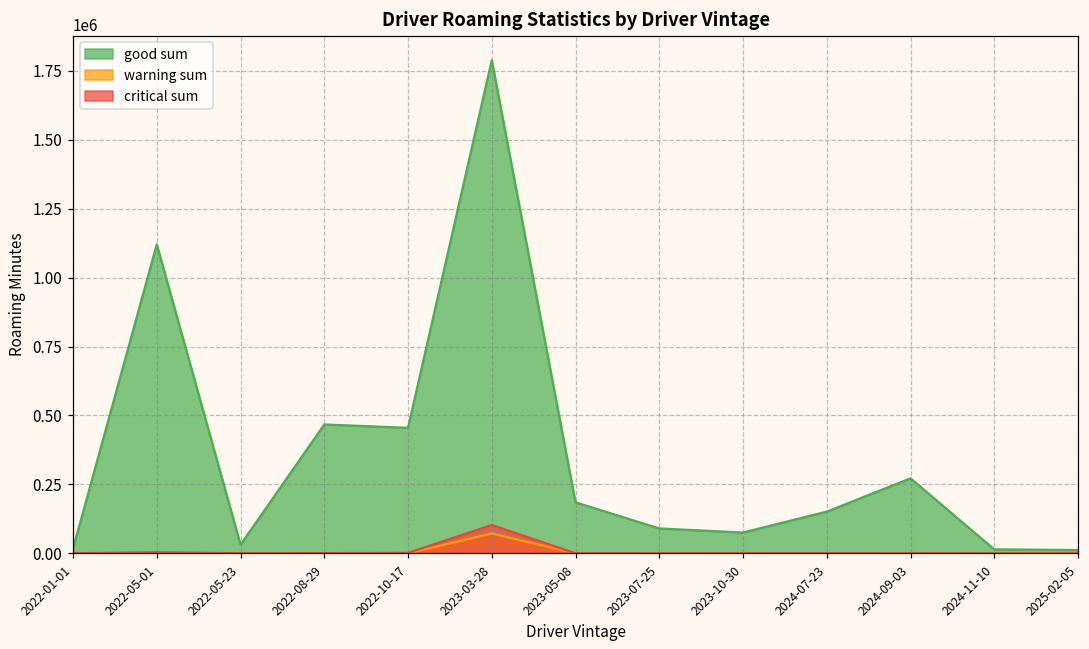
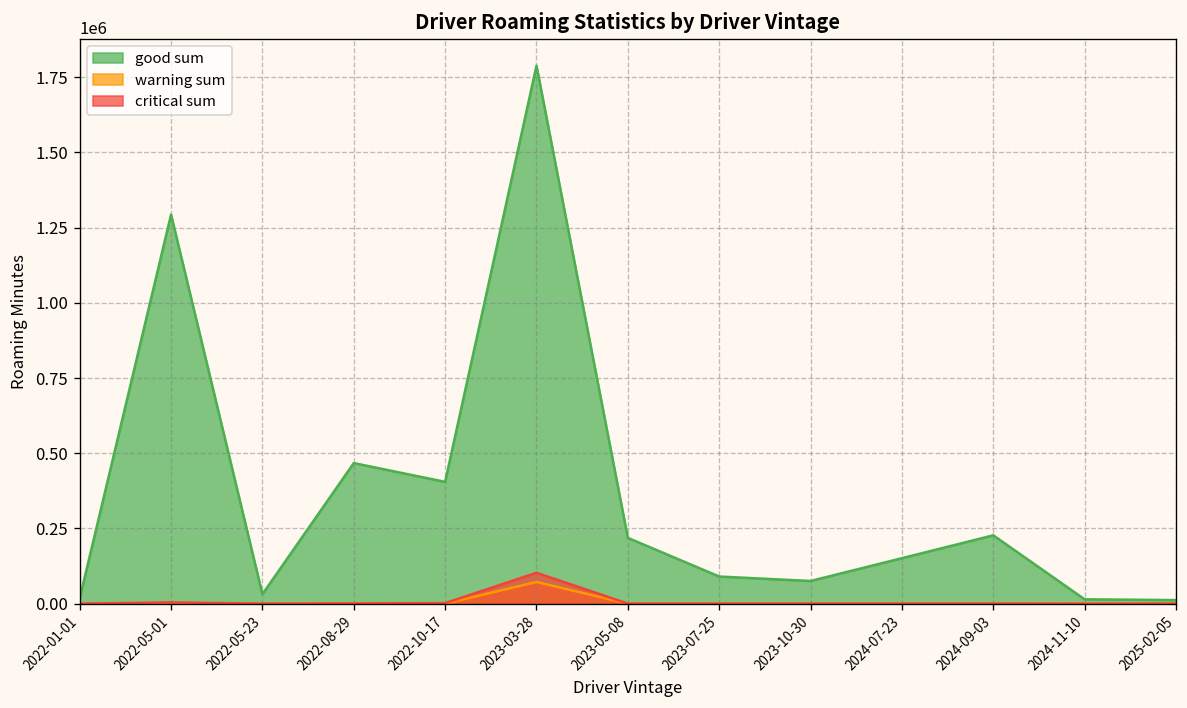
good sum, 2022-05-01: 1120000 -> 1290000
good sum, 2022-10-17: 460000 -> 400000
good sum, 2023-05-08: 180000 -> 220000
good sum, 2024-09-03: 270000 -> 230000
